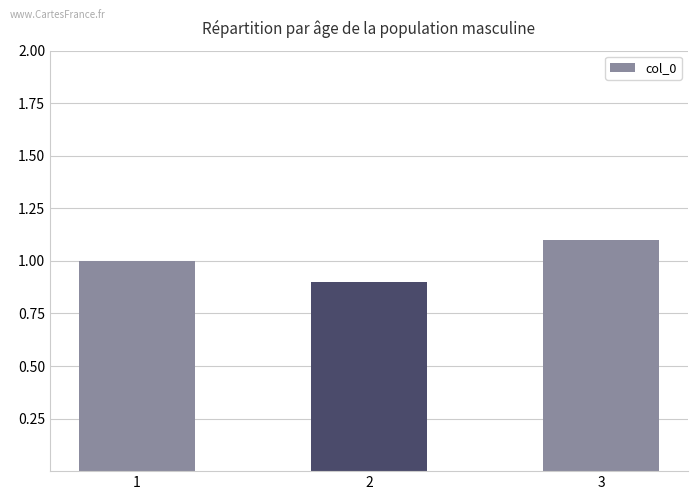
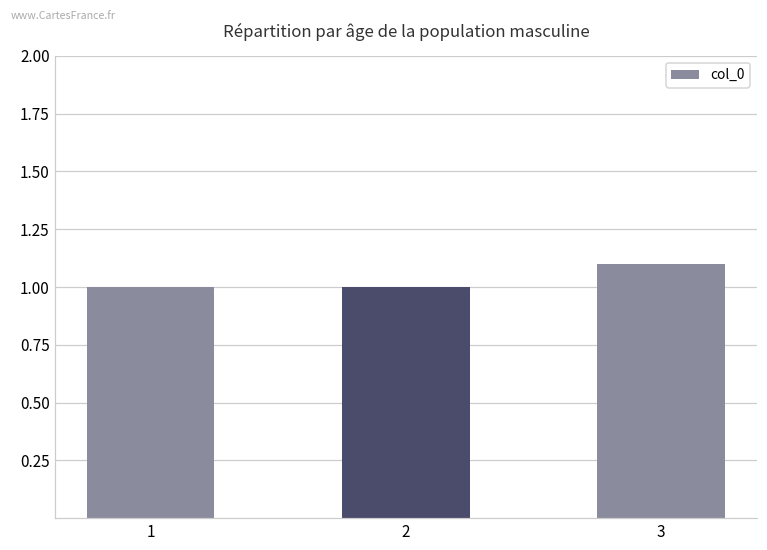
2: 0.9 -> 1.0
